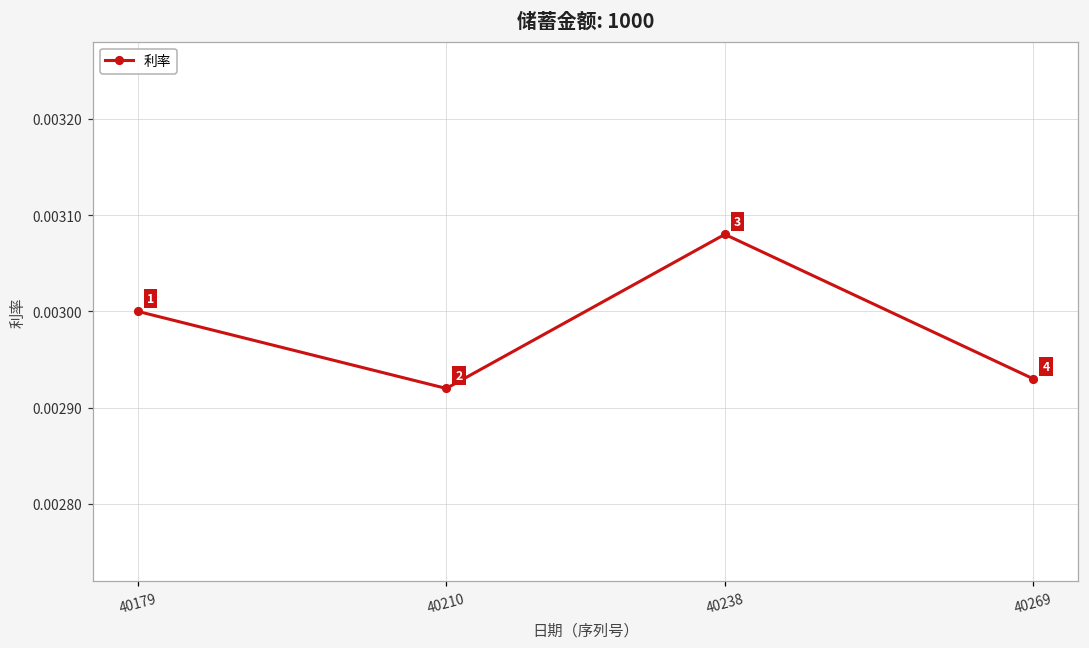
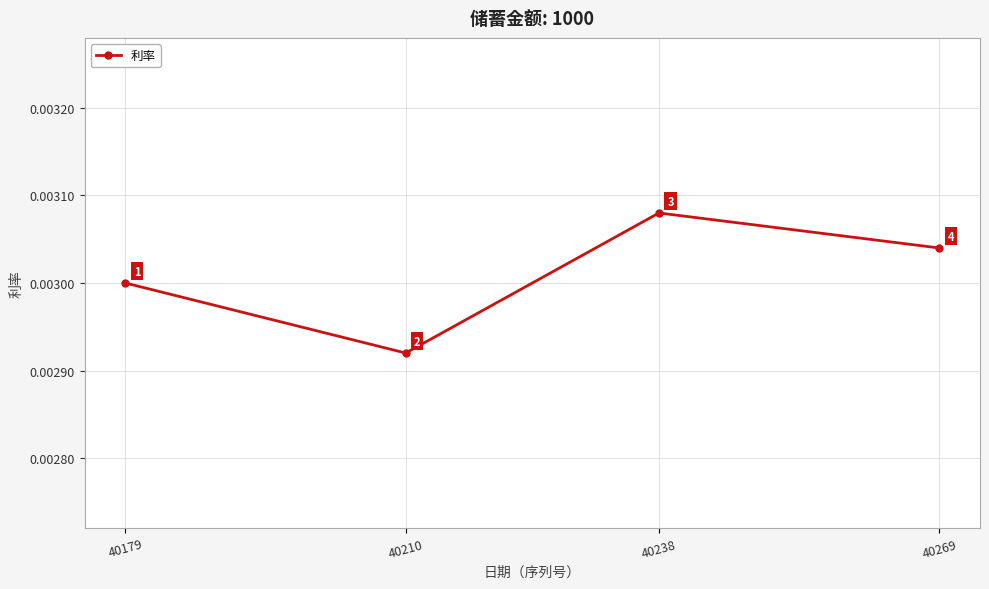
40269: 0.00293 -> 0.00304
